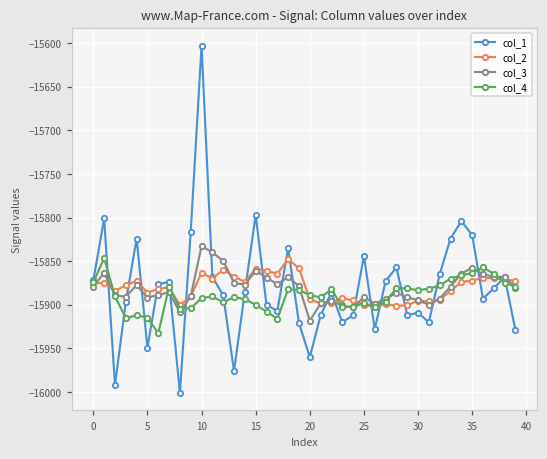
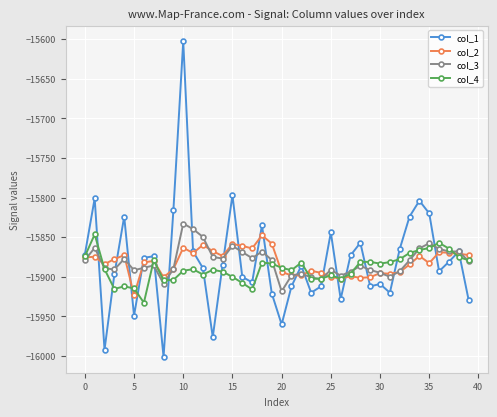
col_2, 5: -15890 -> -15920
col_2, 35: -15870 -> -15880
